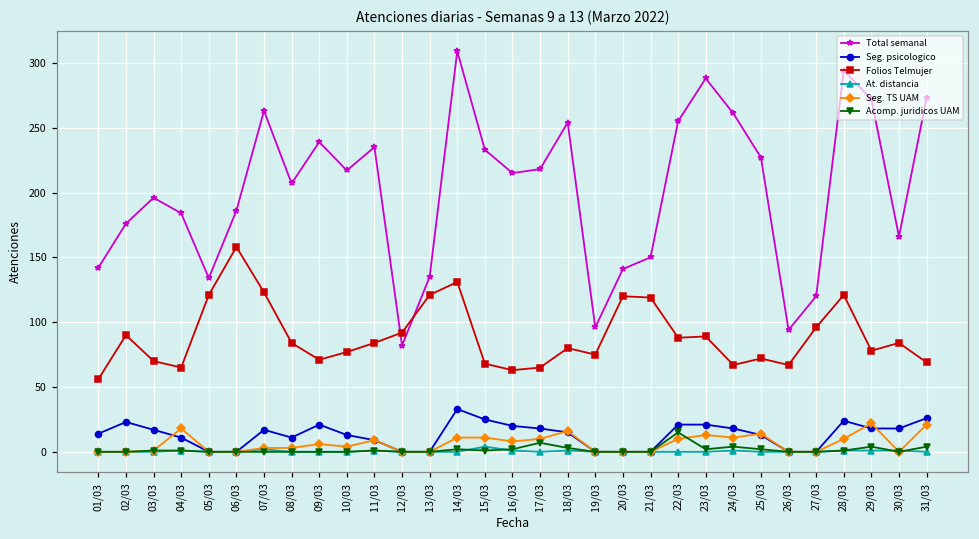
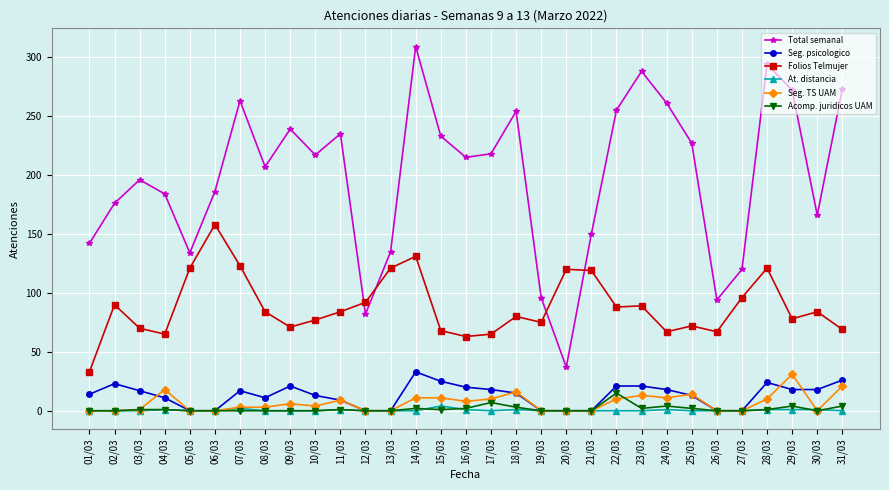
Folios Telmujer, 01/03: 56 -> 33
Total semanal, 20/03: 141 -> 37
Seg. TS UAM, 29/03: 22 -> 31
